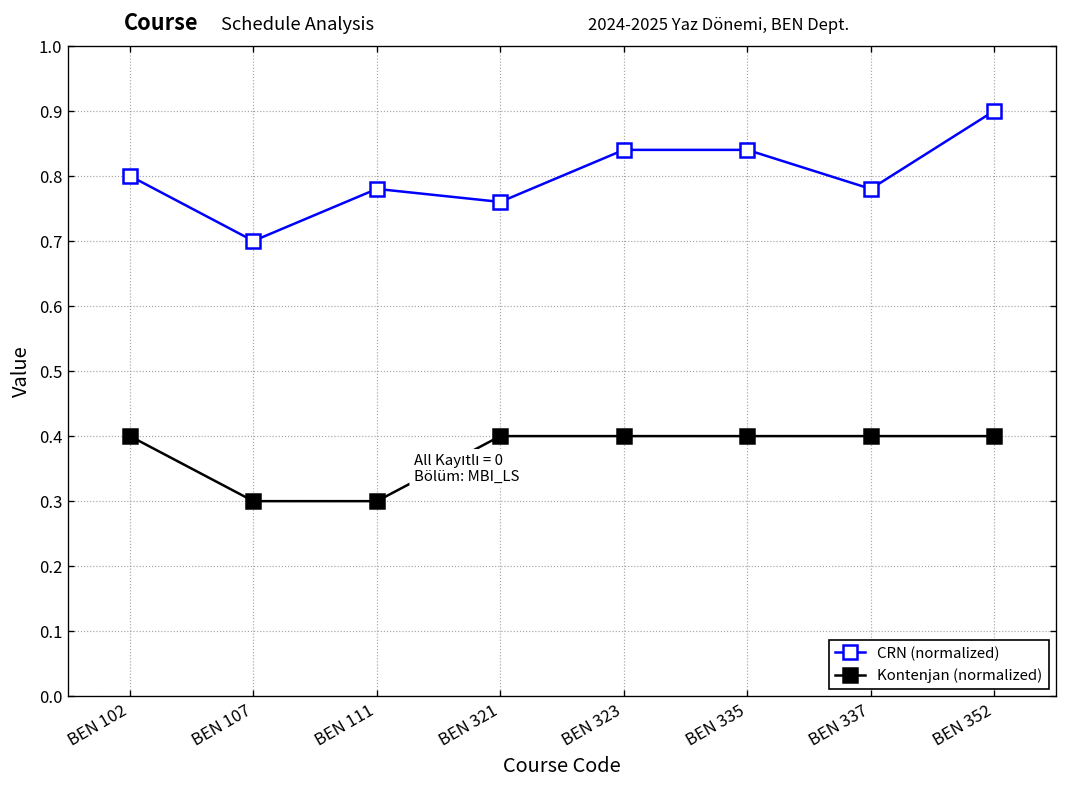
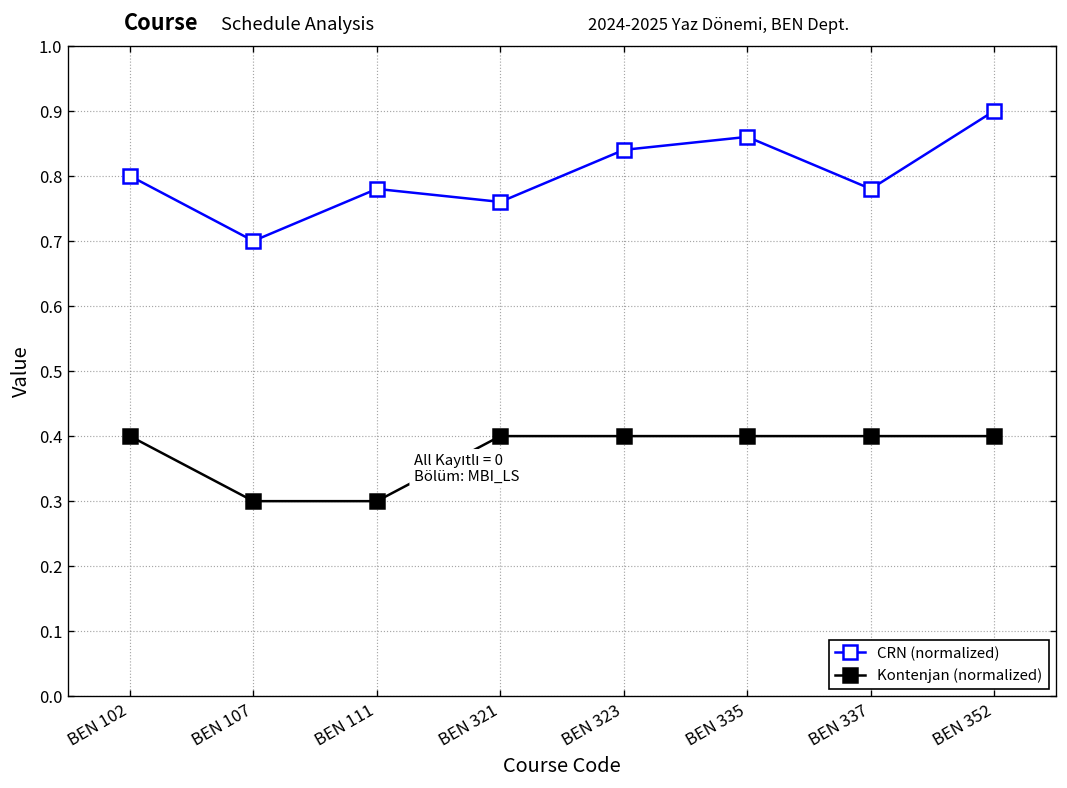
CRN (normalized), BEN 335: 0.84 -> 0.86
